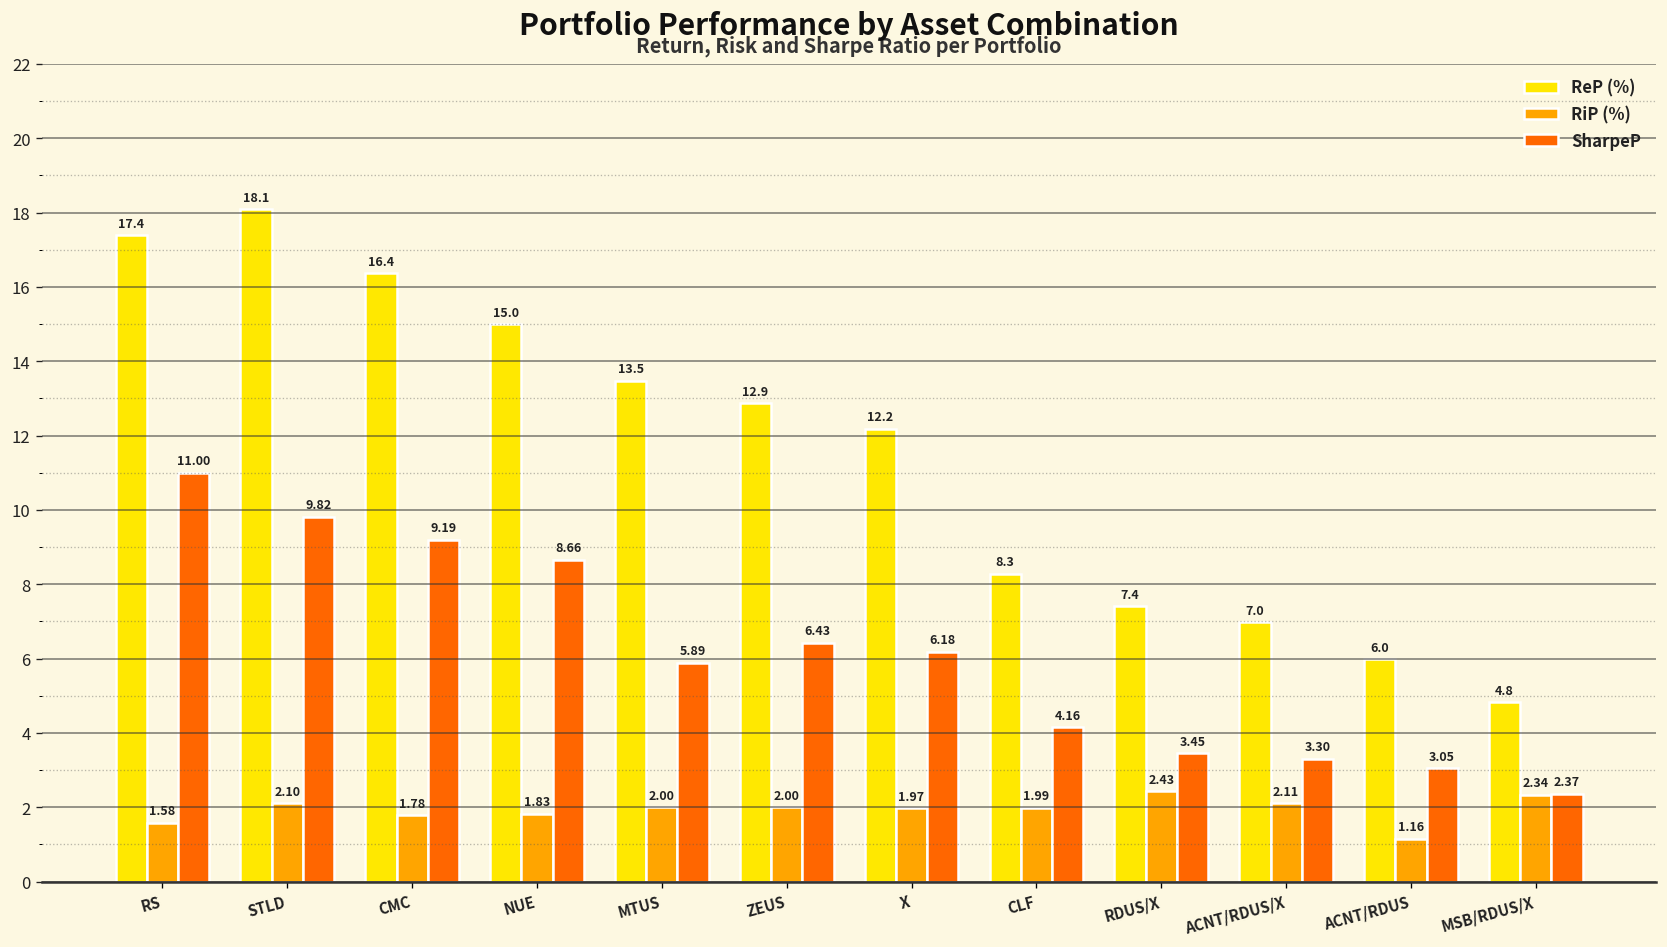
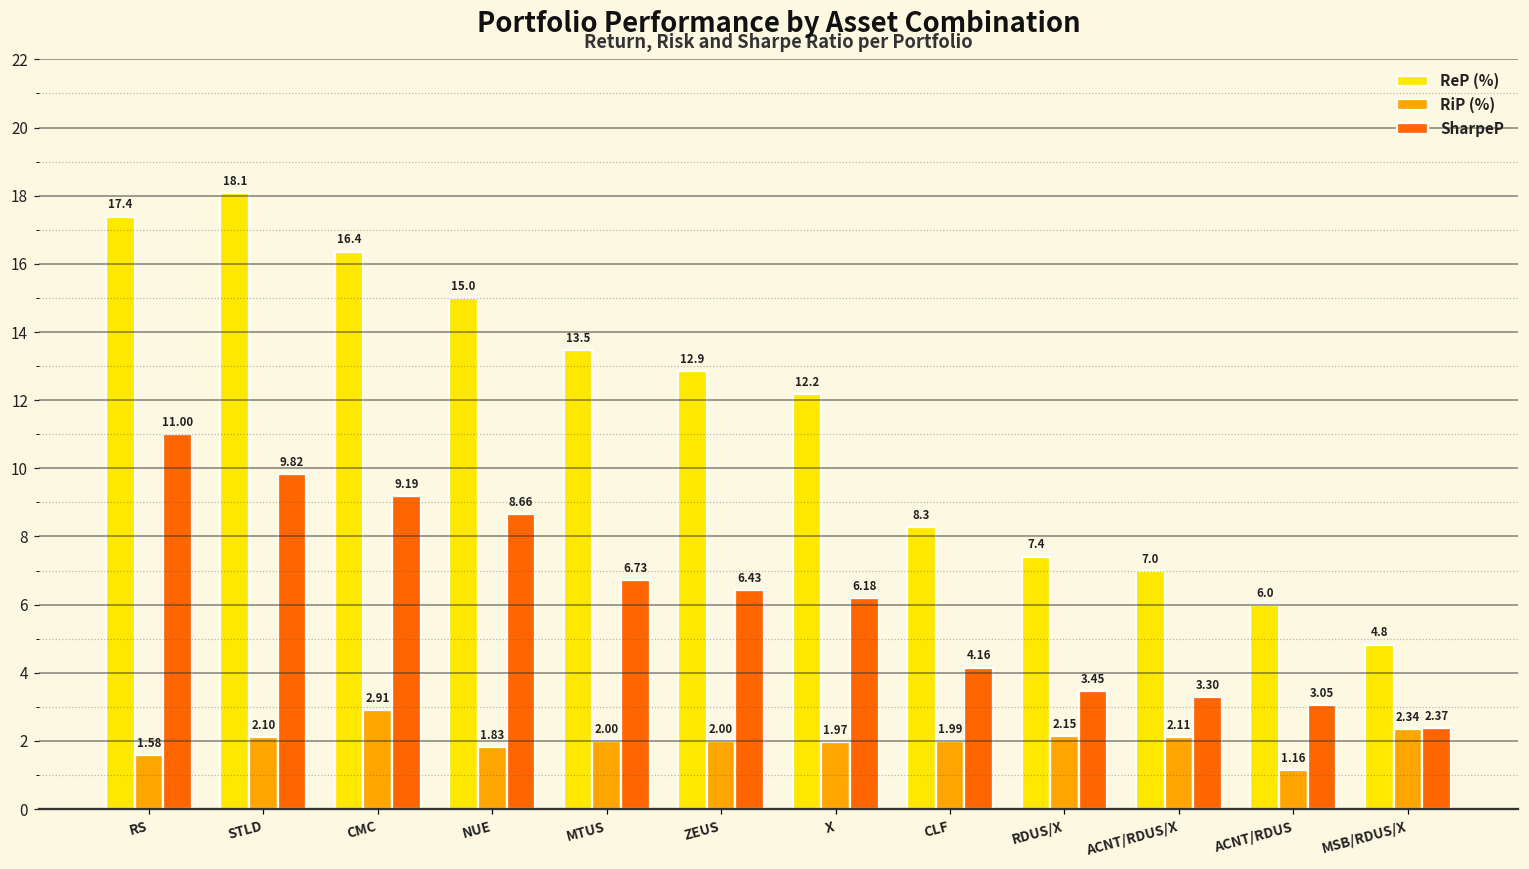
RiP (%), CMC: 1.78 -> 2.91
SharpeP, MTUS: 5.89 -> 6.73
RiP (%), RDUS/X: 2.43 -> 2.15
